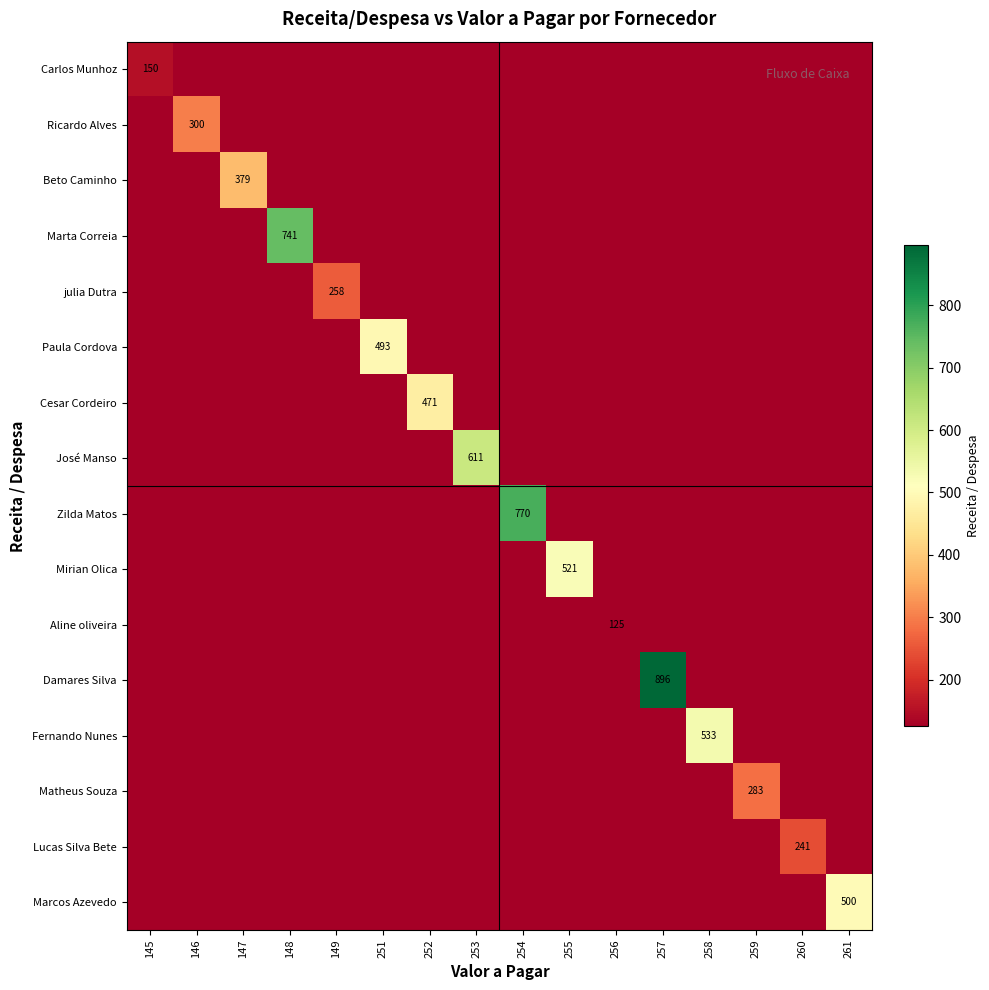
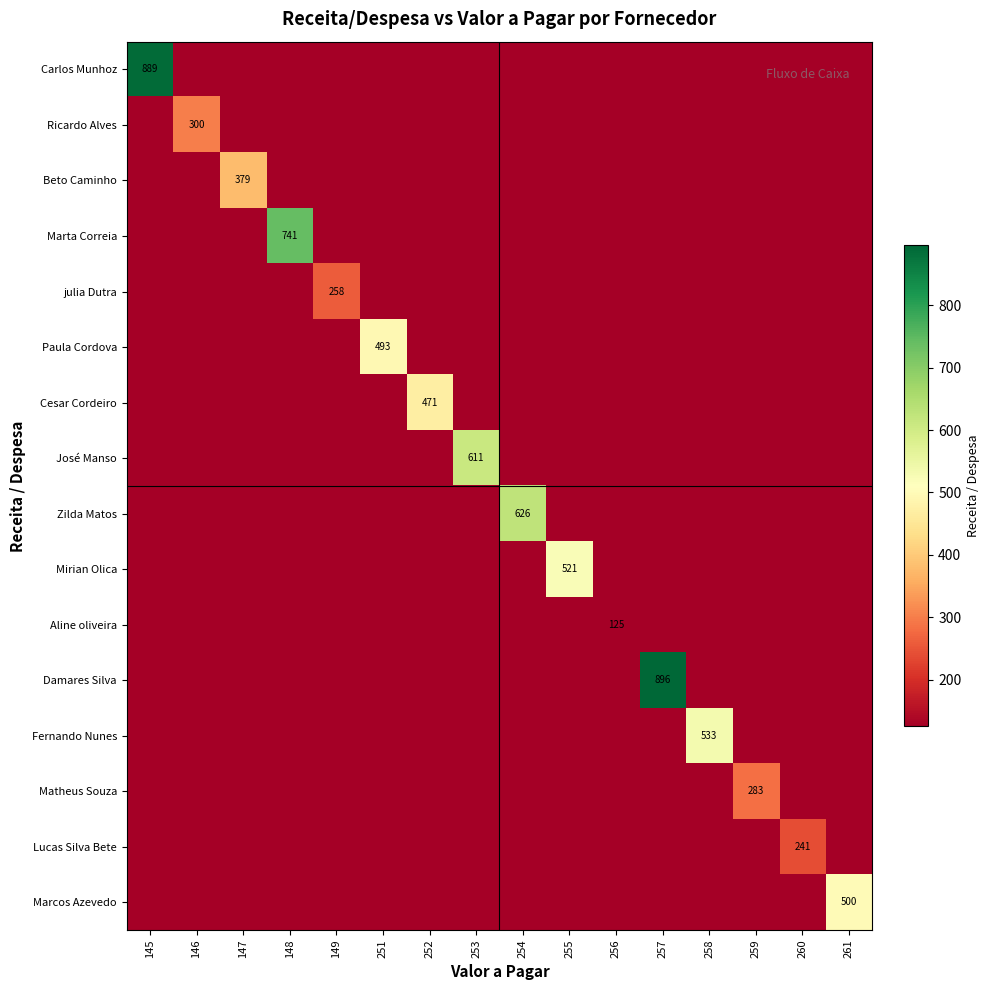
Carlos Munhoz, 145: 150 -> 889
Zilda Matos, 254: 770 -> 626
